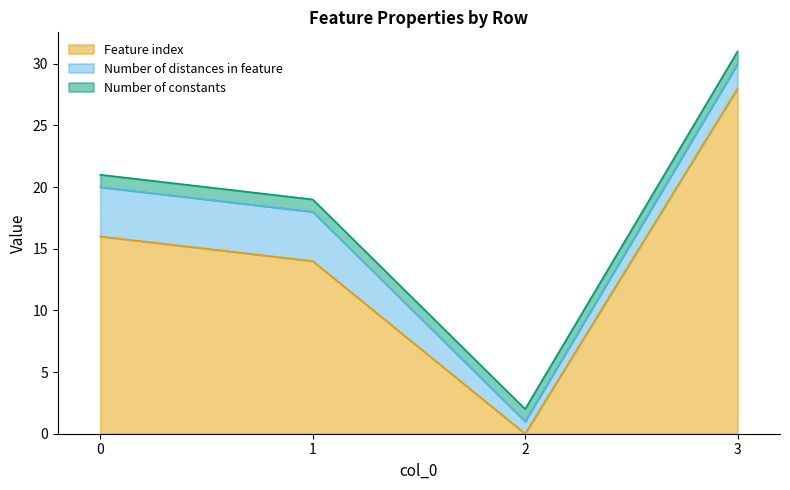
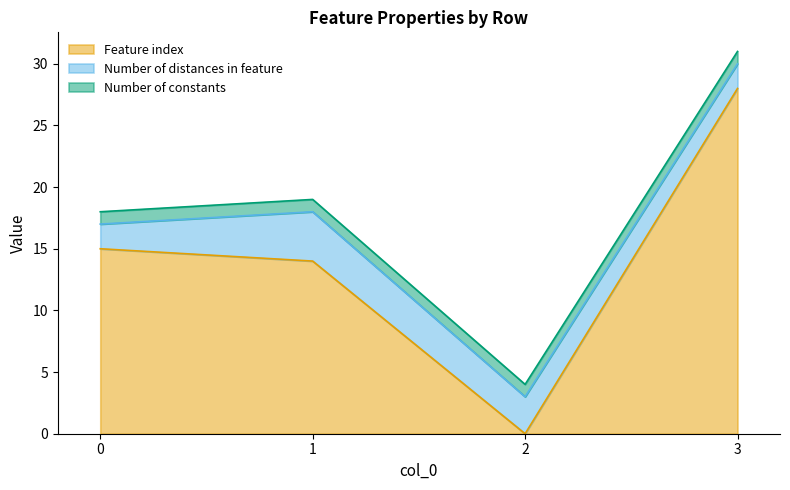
Feature index, 0: 16 -> 15
Number of distances in feature, 0: 4 -> 2
Number of distances in feature, 2: 1 -> 3
